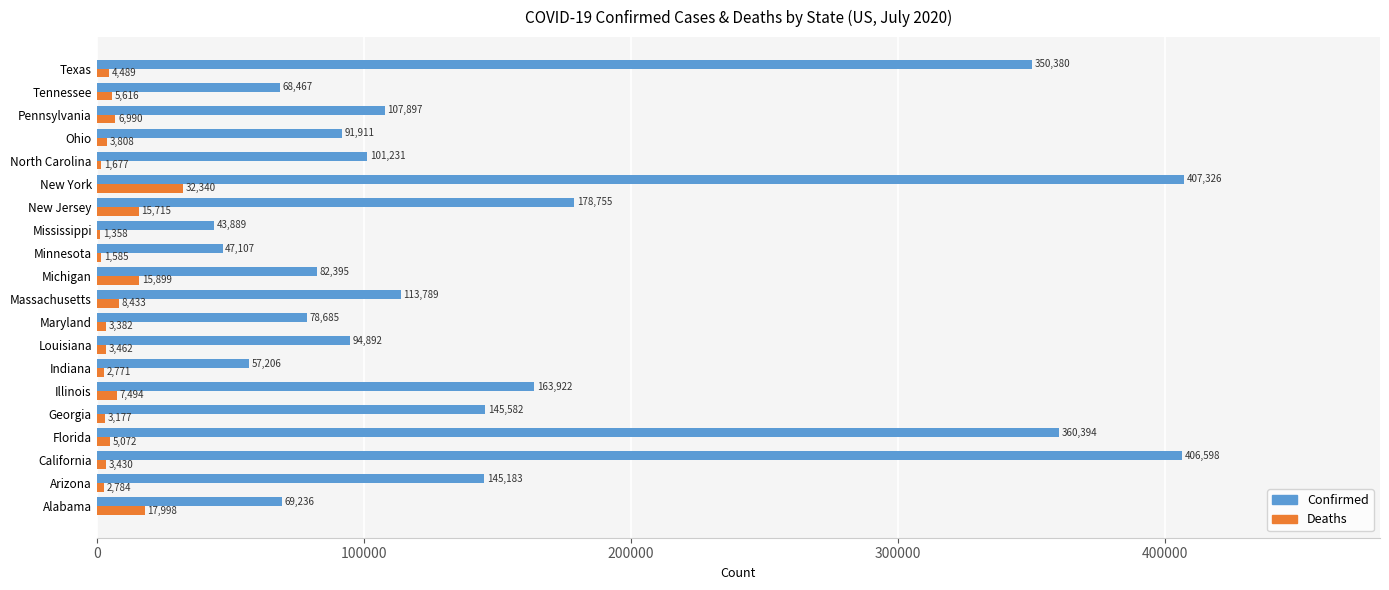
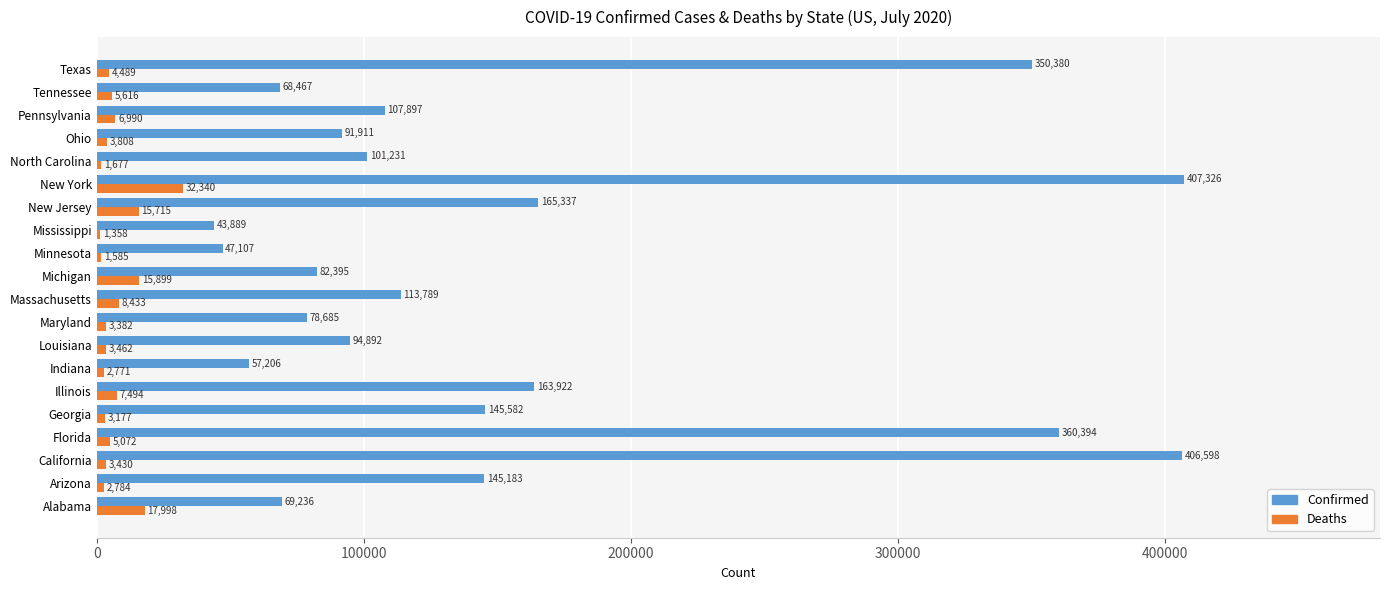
Confirmed, New Jersey: 178,755 -> 165,337
